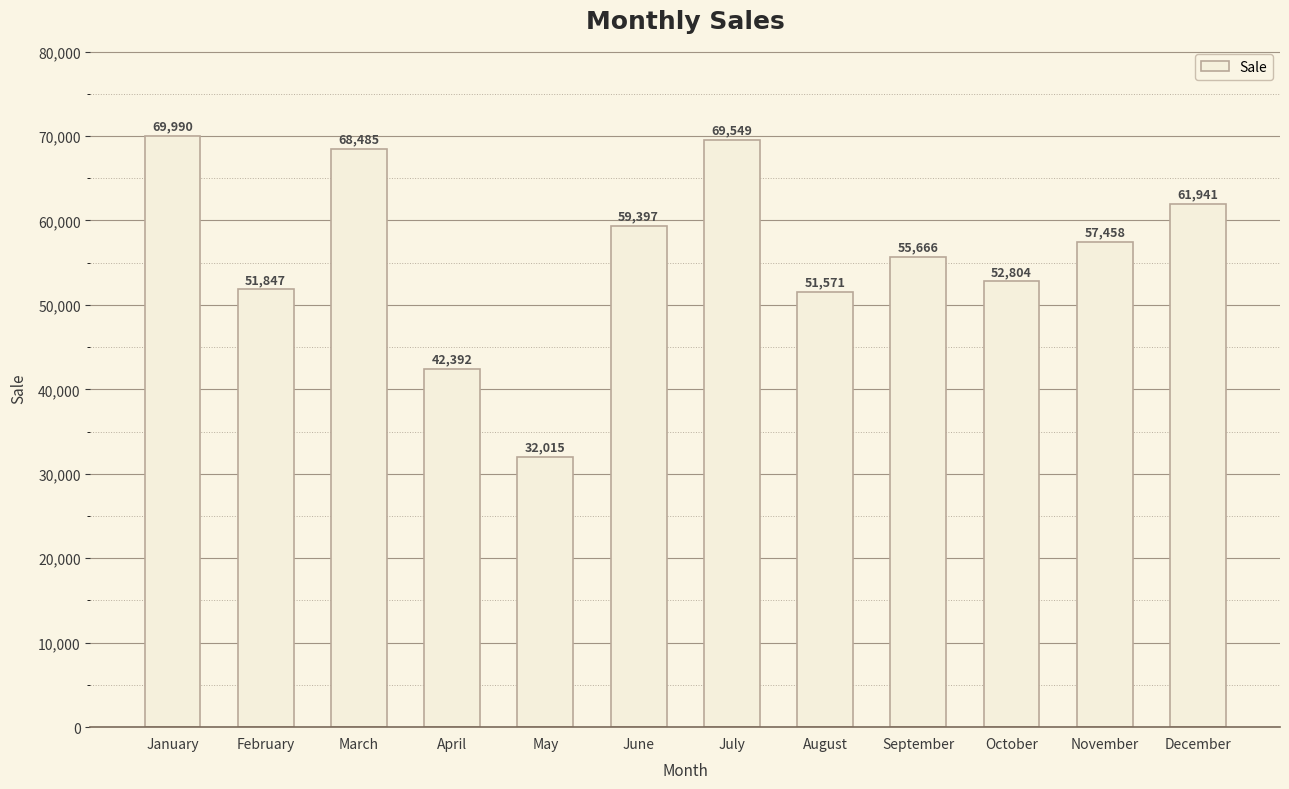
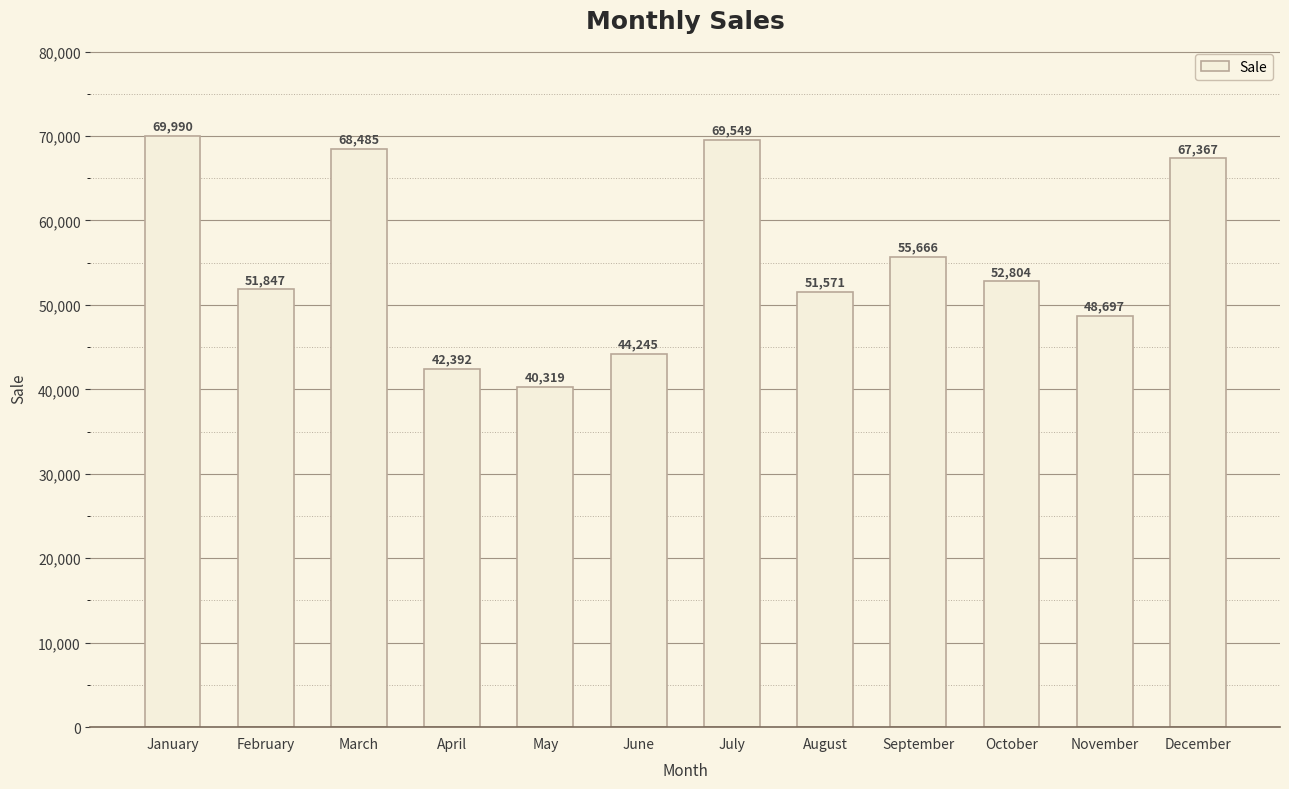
May: 32,015 -> 40,319
June: 59,397 -> 44,245
November: 57,458 -> 48,697
December: 61,941 -> 67,367
